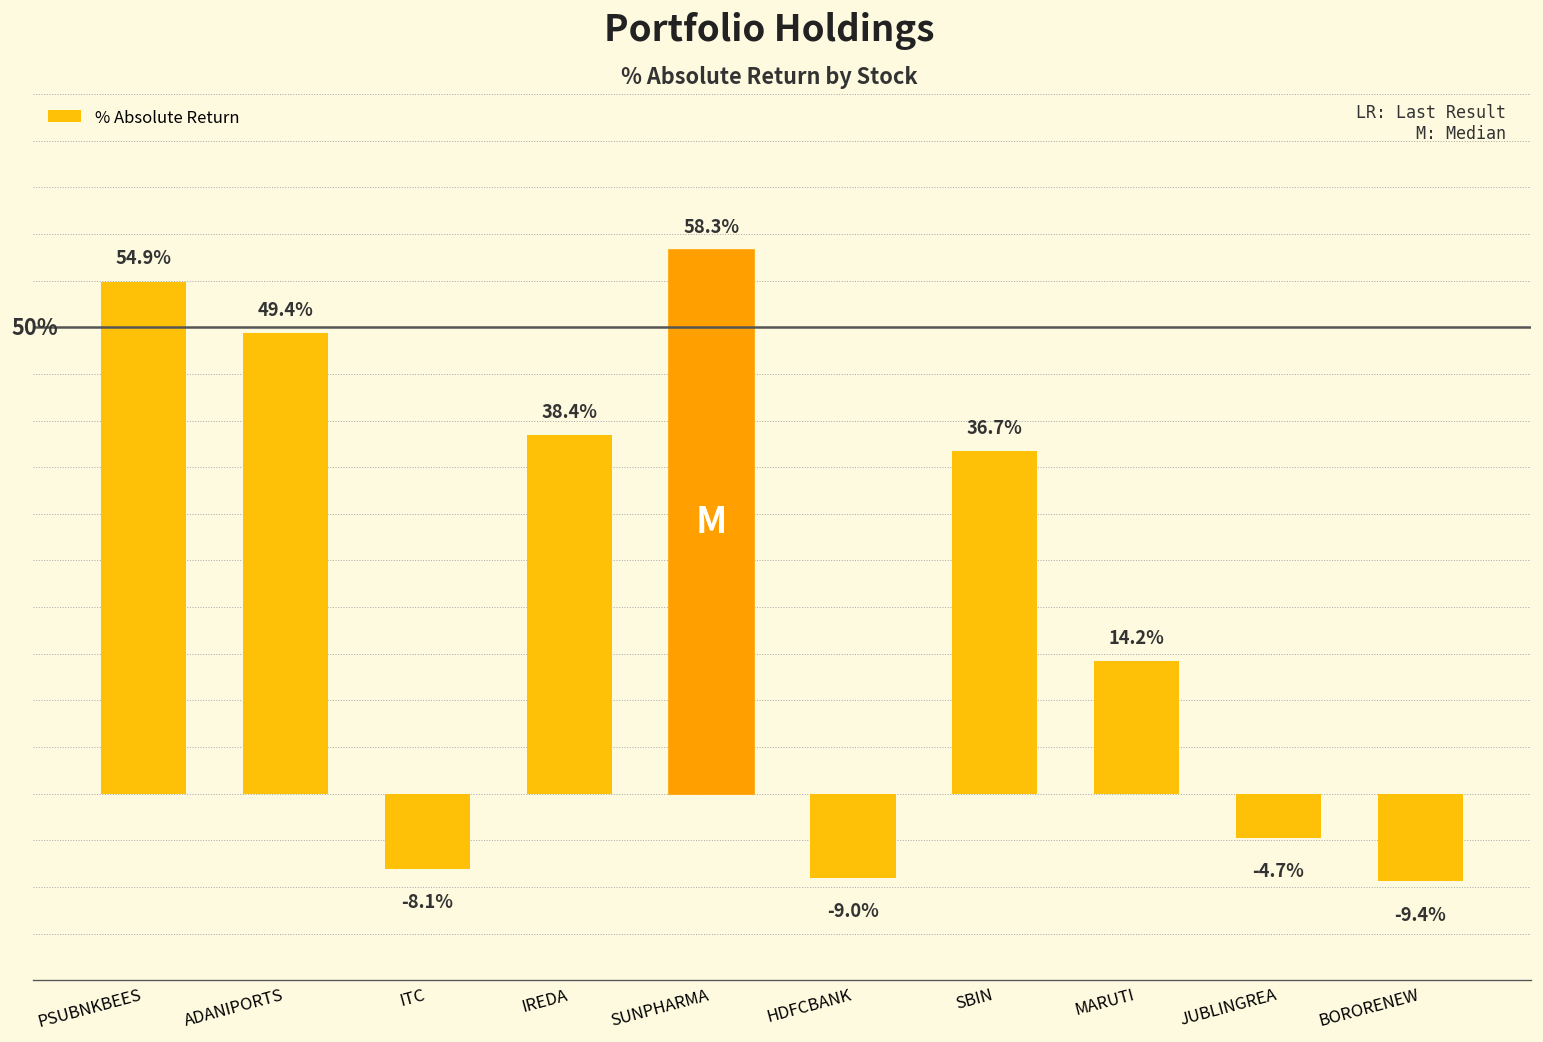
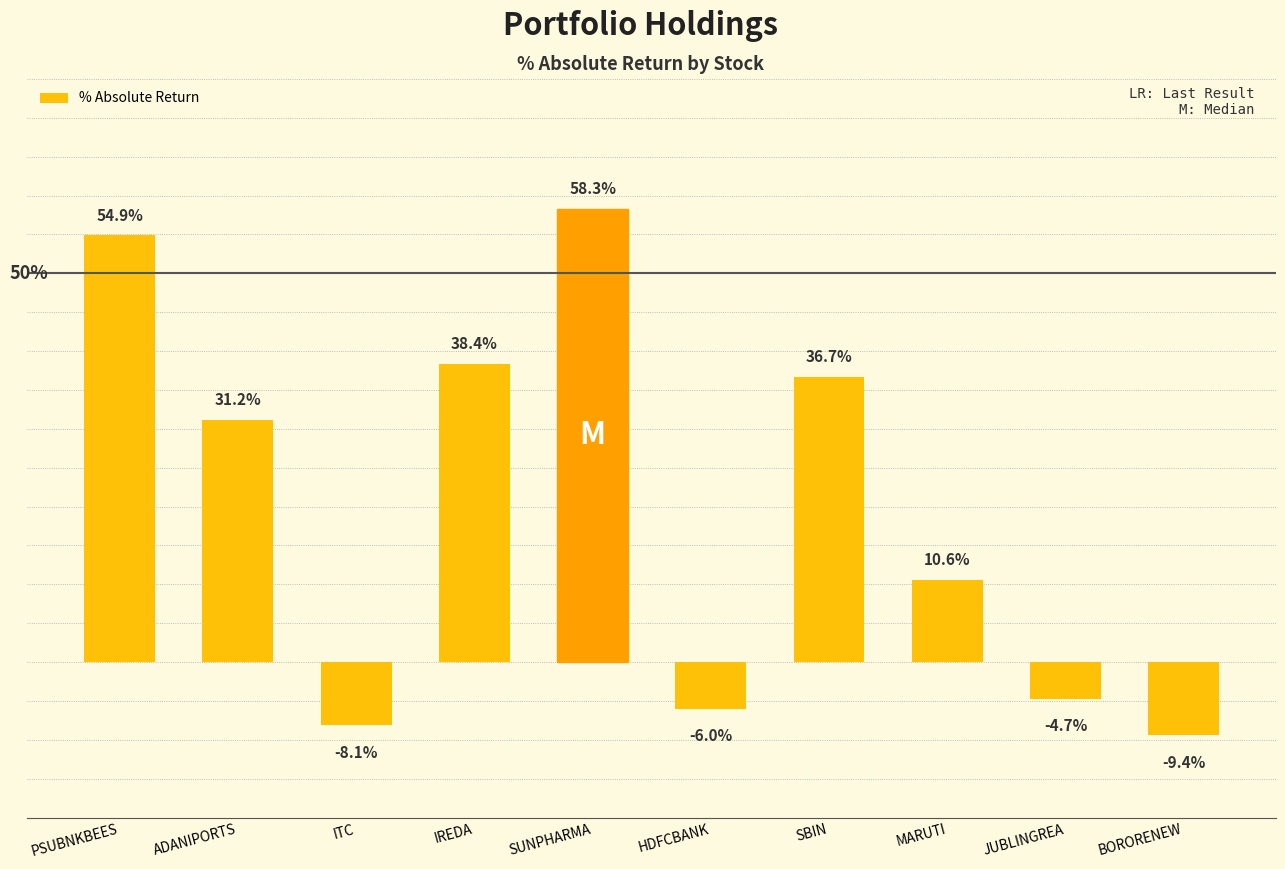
ADANIPORTS: 49.4% -> 31.2%
HDFCBANK: -9.0% -> -6.0%
MARUTI: 14.2% -> 10.6%
